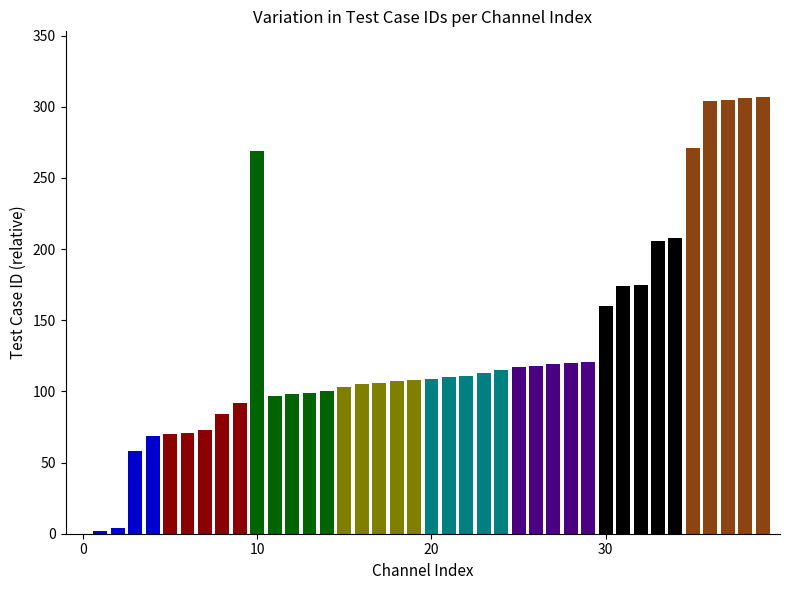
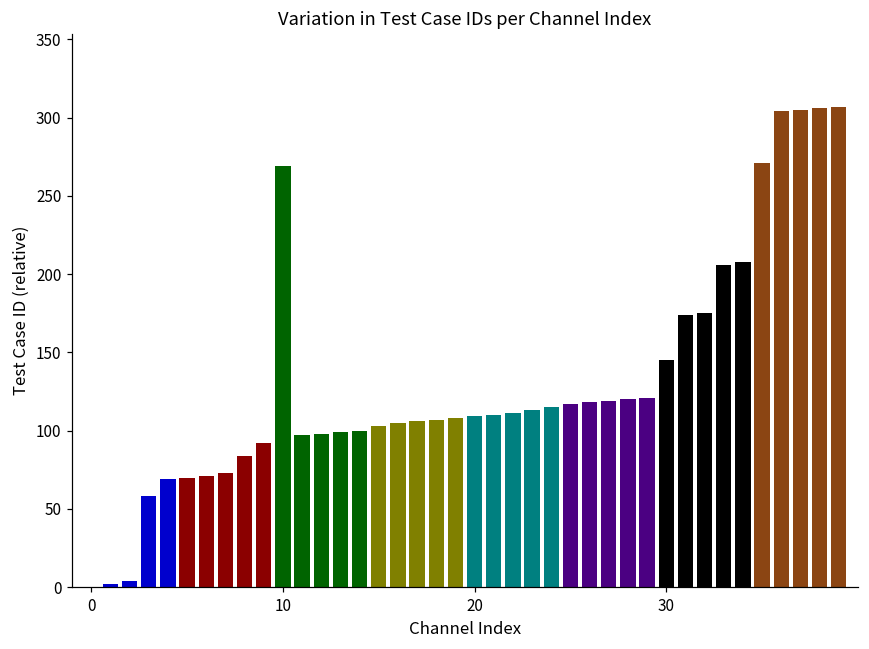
30: 160 -> 145
